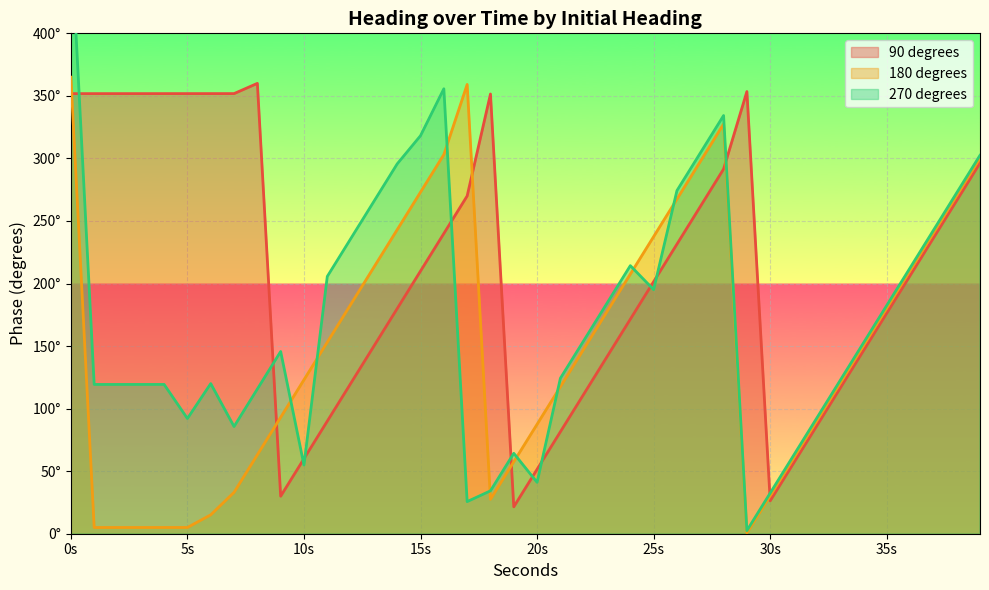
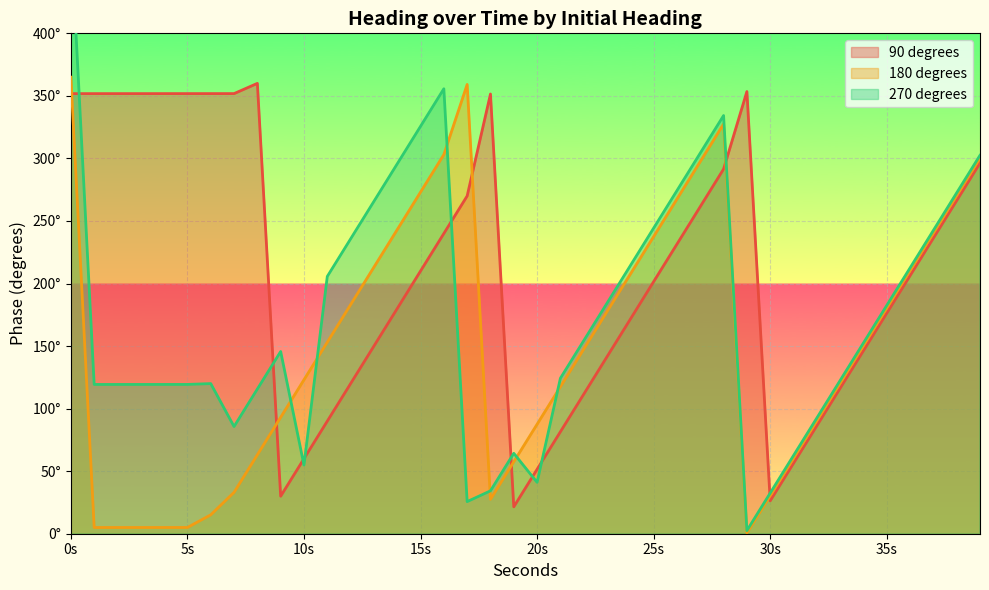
270 degrees, 5s: 92° -> 119°
270 degrees, 15s: 318° -> 326°
270 degrees, 25s: 195° -> 244°
